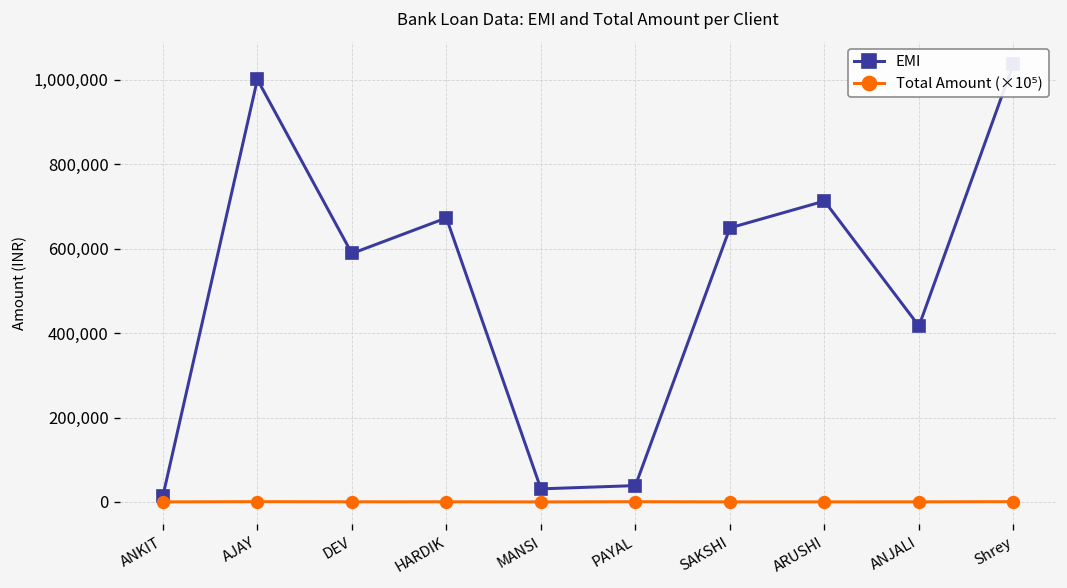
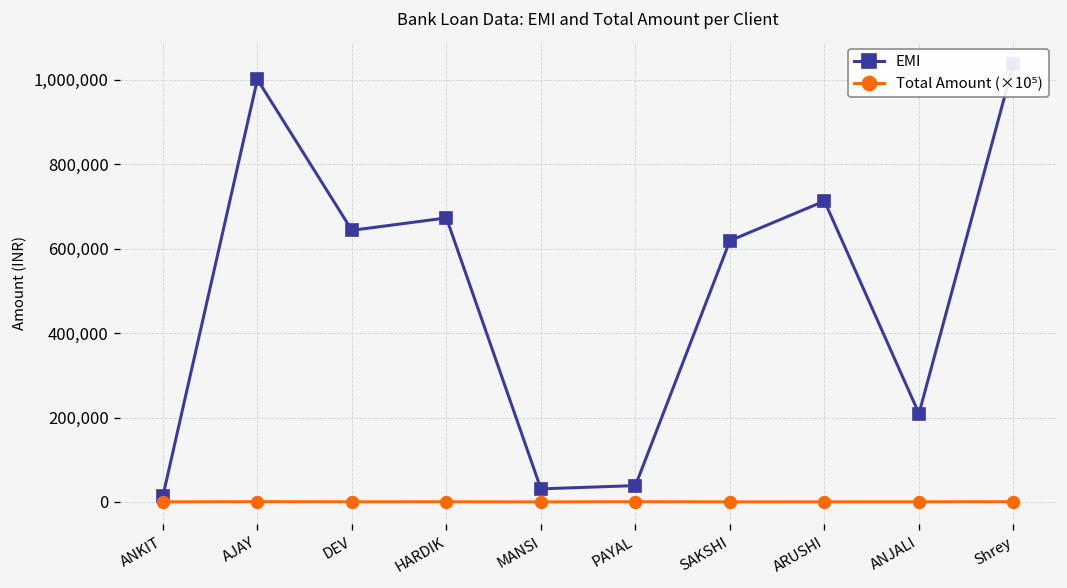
EMI, DEV: 590,000 -> 640,000
EMI, SAKSHI: 650,000 -> 620,000
EMI, ANJALI: 420,000 -> 210,000
